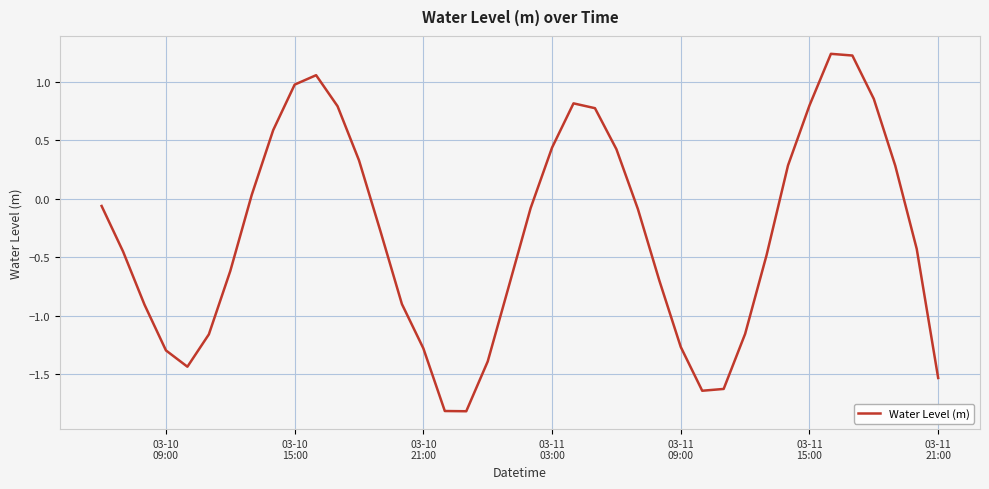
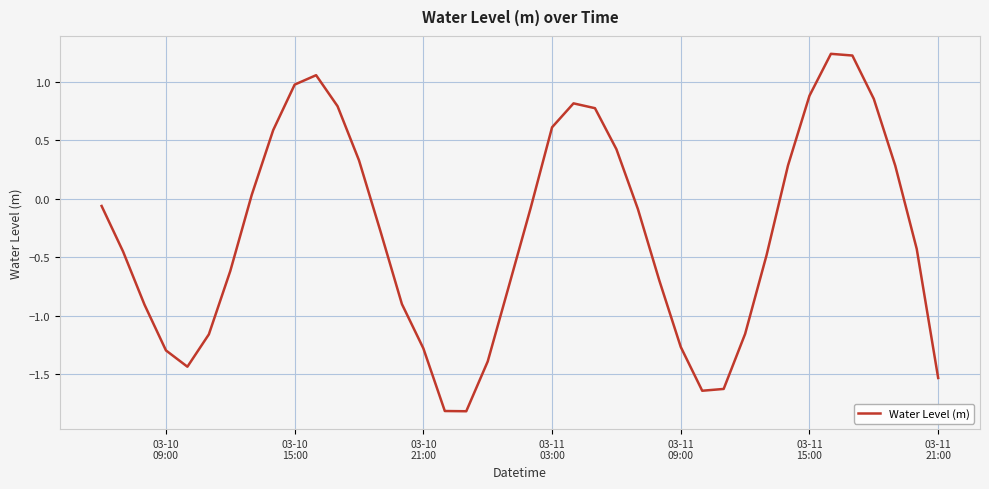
03-11 03:00: 0.44 -> 0.61
03-11 15:00: 0.80 -> 0.88
